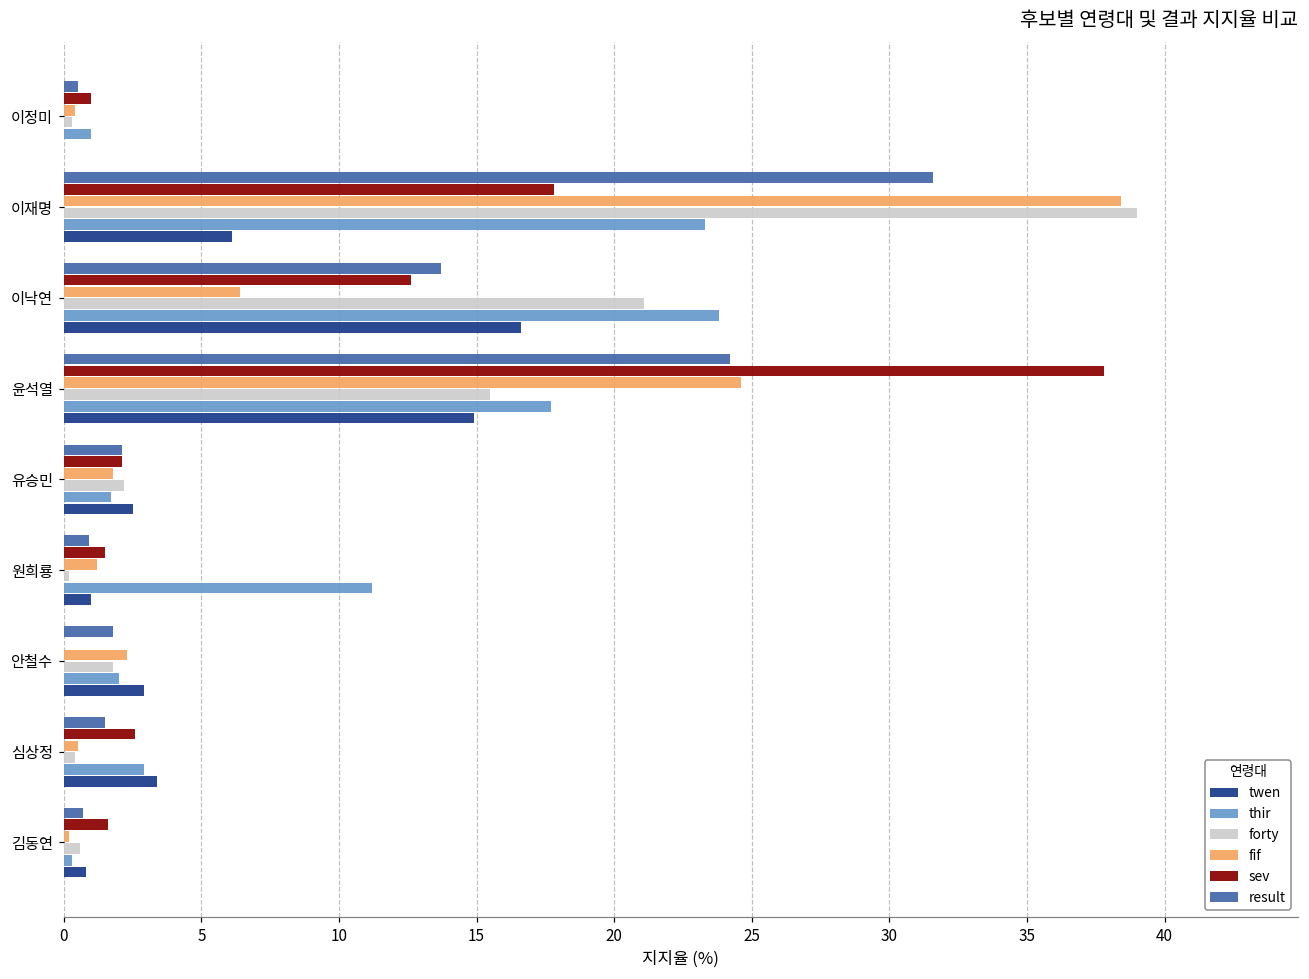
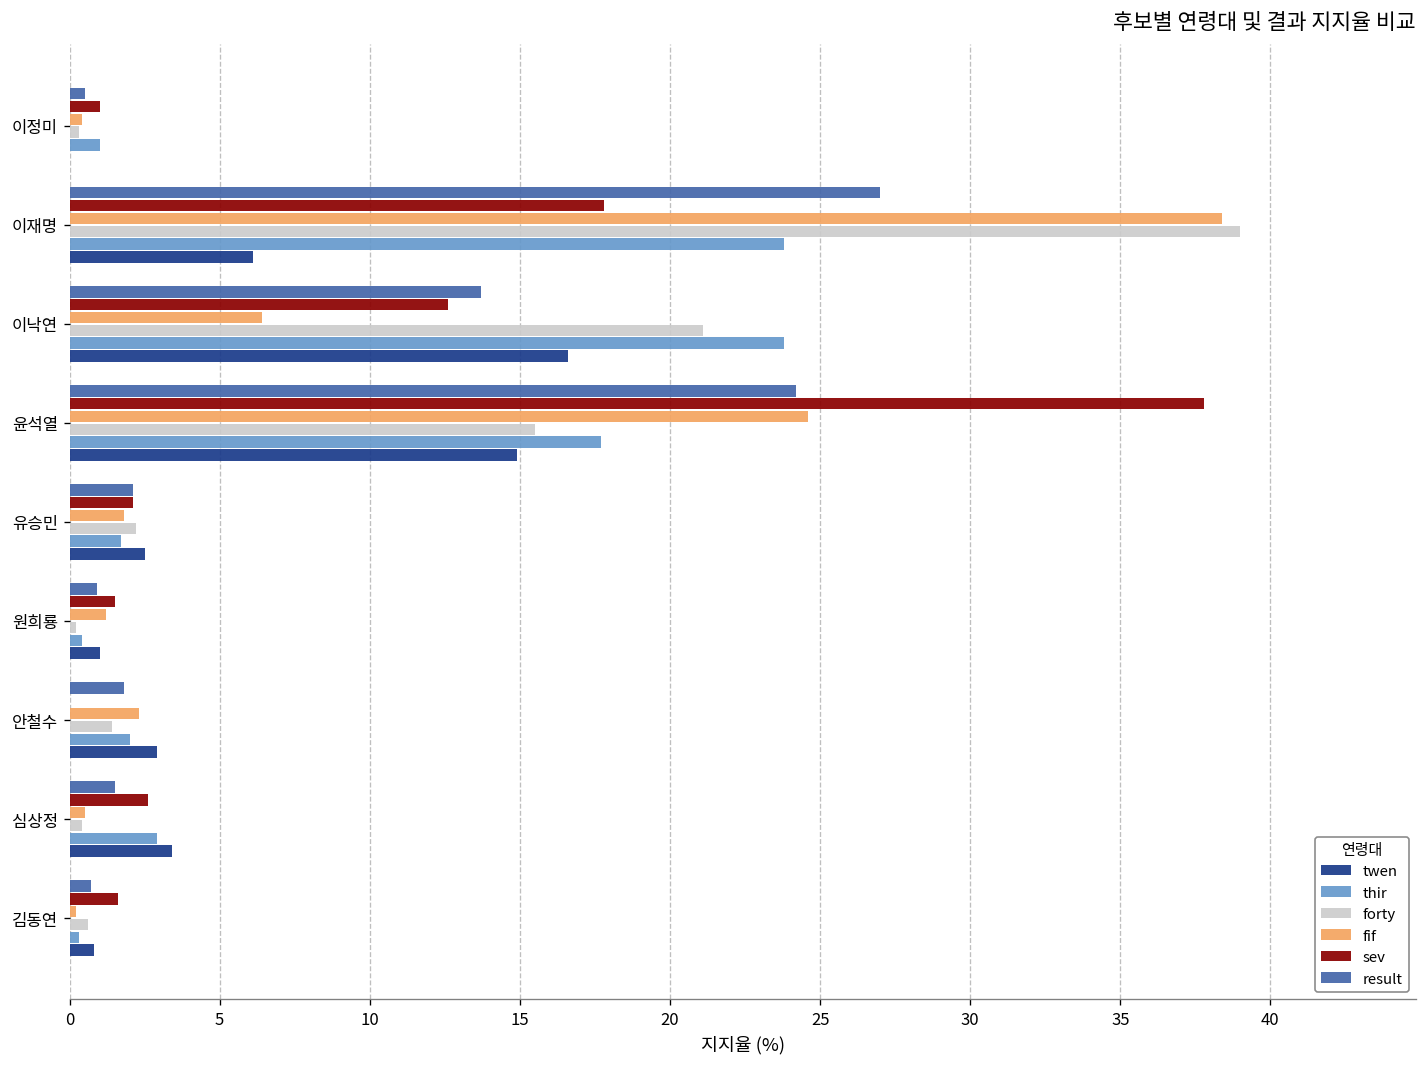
result, 이재명: 31.6 -> 27.0
thir, 이재명: 23.3 -> 23.8
thir, 원희룡: 11.2 -> 0.4
forty, 안철수: 1.8 -> 1.4
